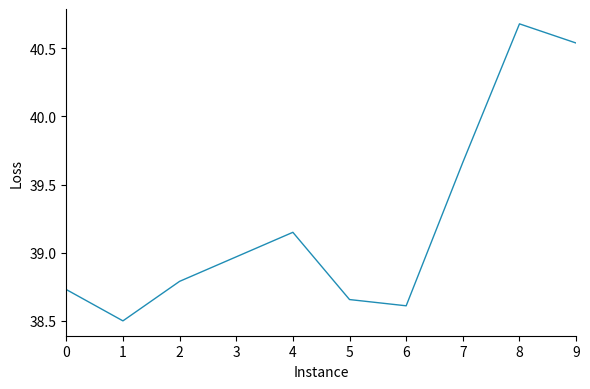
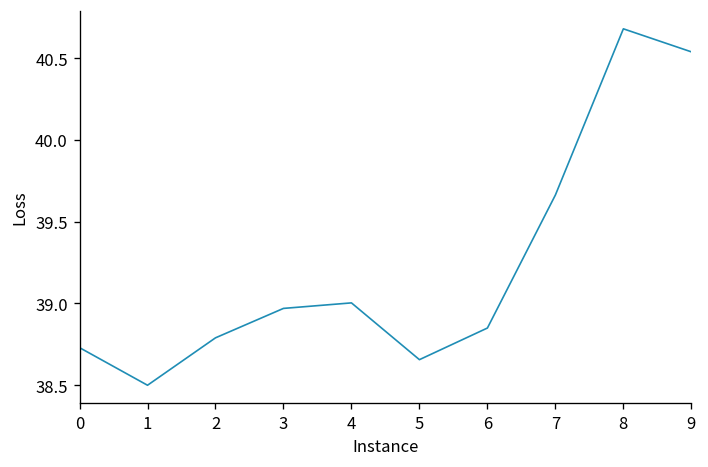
4: 39.15 -> 39.00
6: 38.61 -> 38.85
